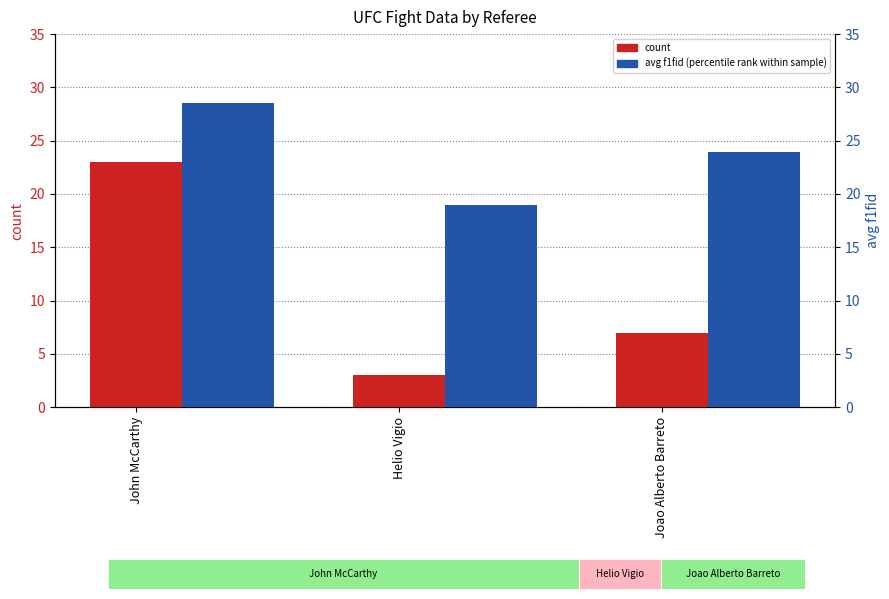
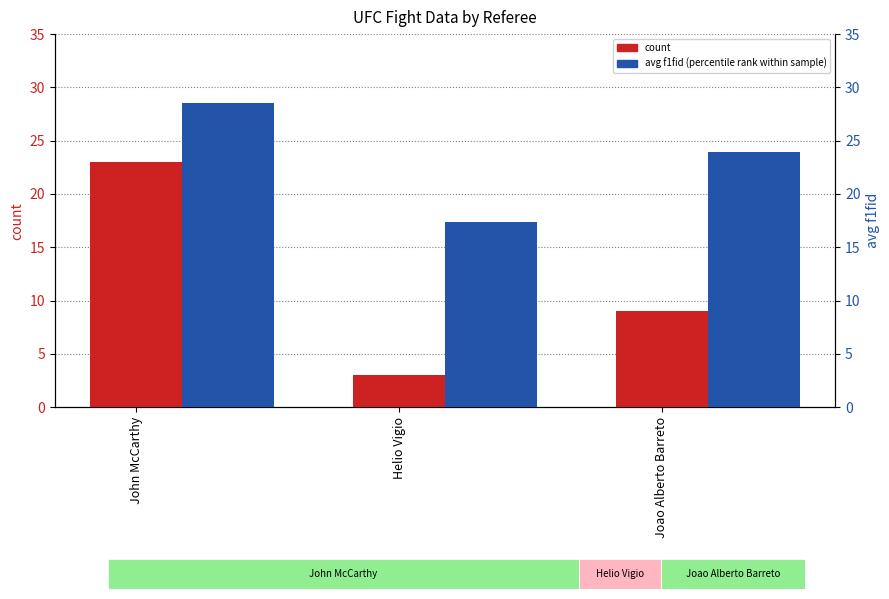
count, Joao Alberto Barreto: 7 -> 9
avg f1fid (percentile rank within sample), Helio Vigio: 19.0 -> 17.4
